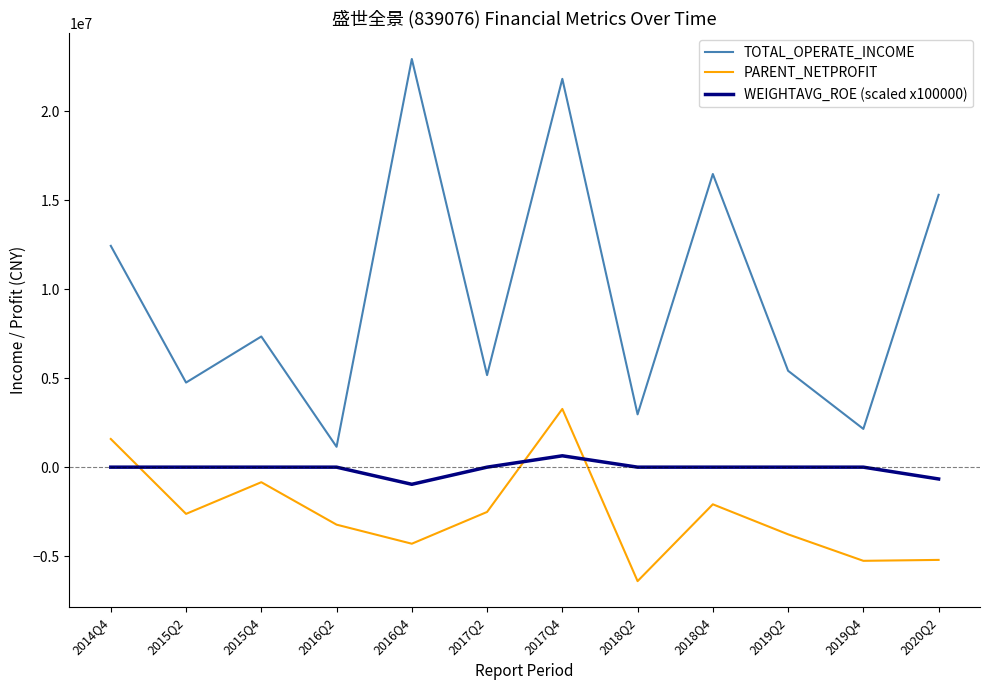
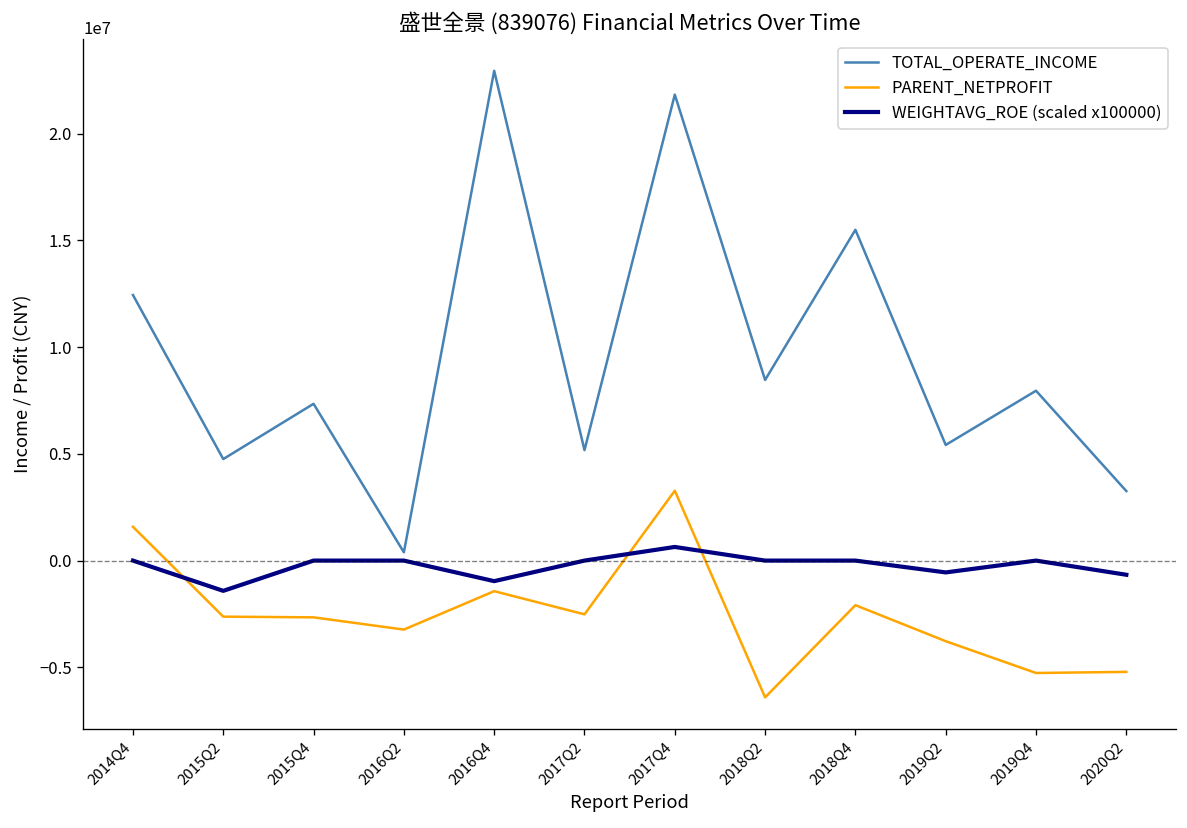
WEIGHTAVG_ROE (scaled x100000), 2015Q2: 0 -> -1400000
PARENT_NETPROFIT, 2015Q4: -800000 -> -2700000
TOTAL_OPERATE_INCOME, 2016Q2: 1100000 -> 400000
PARENT_NETPROFIT, 2016Q4: -4300000 -> -1400000
TOTAL_OPERATE_INCOME, 2018Q2: 3000000 -> 8500000
TOTAL_OPERATE_INCOME, 2018Q4: 16500000 -> 15500000
WEIGHTAVG_ROE (scaled x100000), 2019Q2: 0 -> -600000
TOTAL_OPERATE_INCOME, 2019Q4: 2200000 -> 8000000
TOTAL_OPERATE_INCOME, 2020Q2: 15300000 -> 3300000
